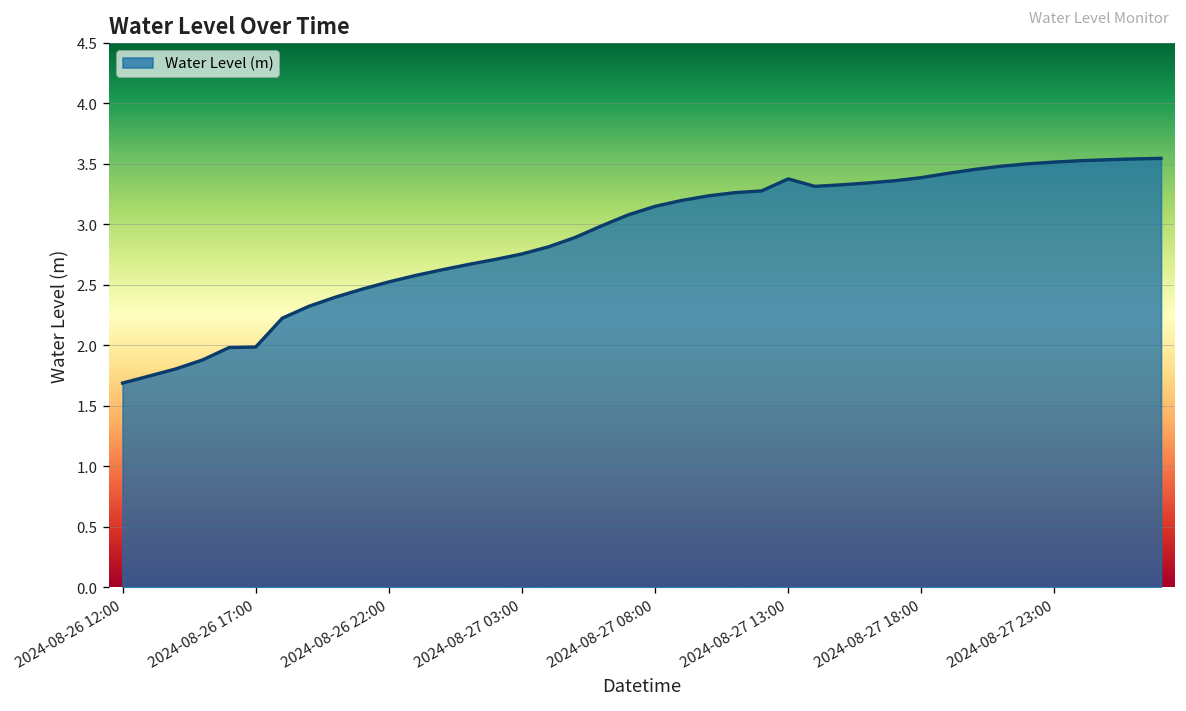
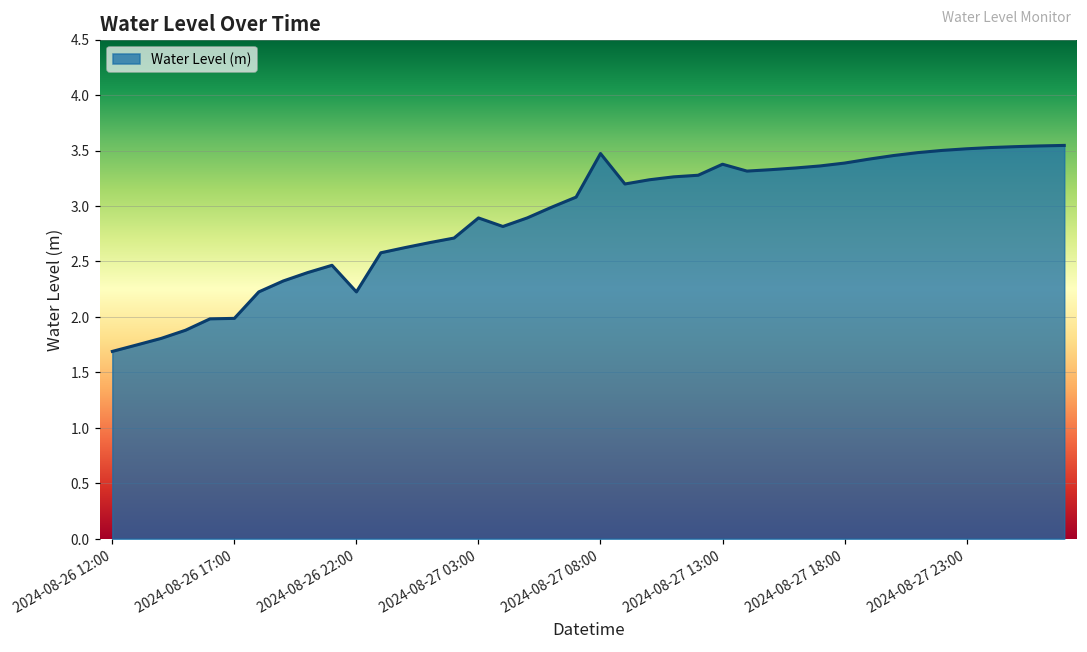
2024-08-26 22:00: 2.53 -> 2.23
2024-08-27 03:00: 2.76 -> 2.89
2024-08-27 08:00: 3.15 -> 3.47
